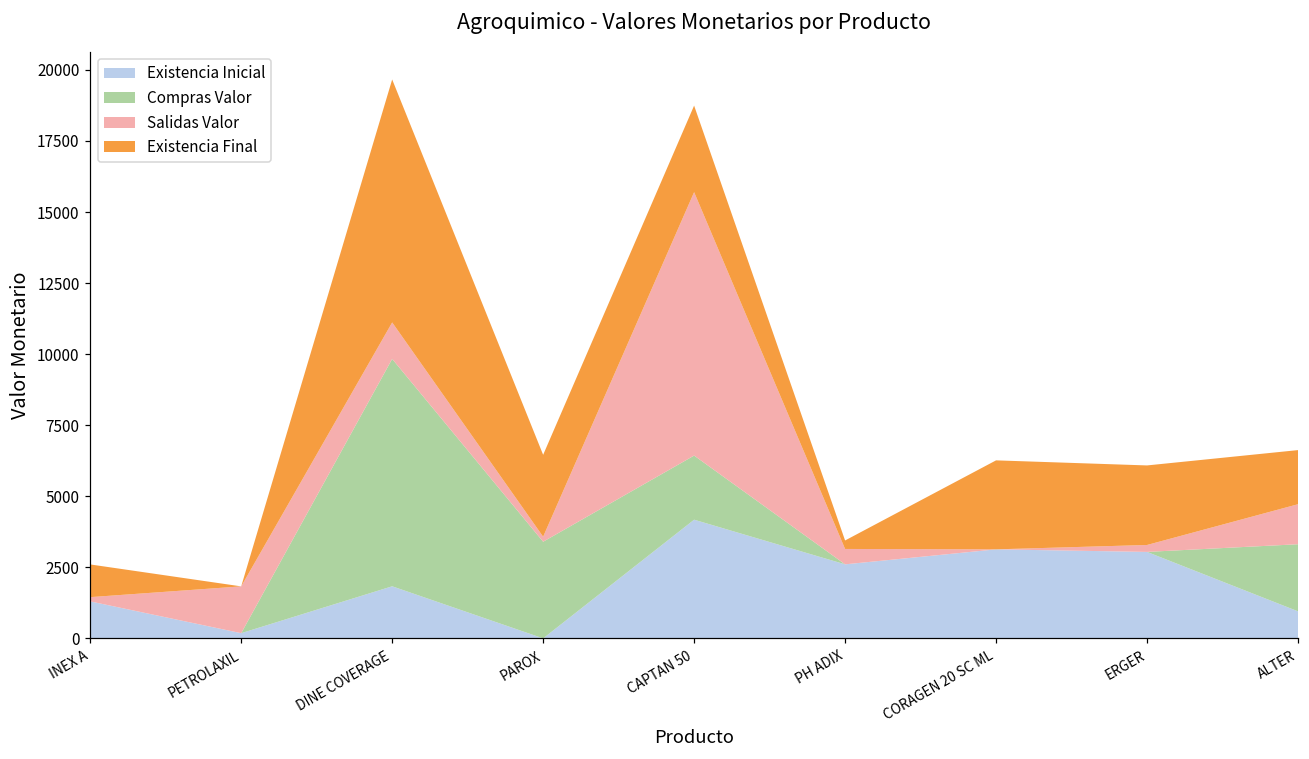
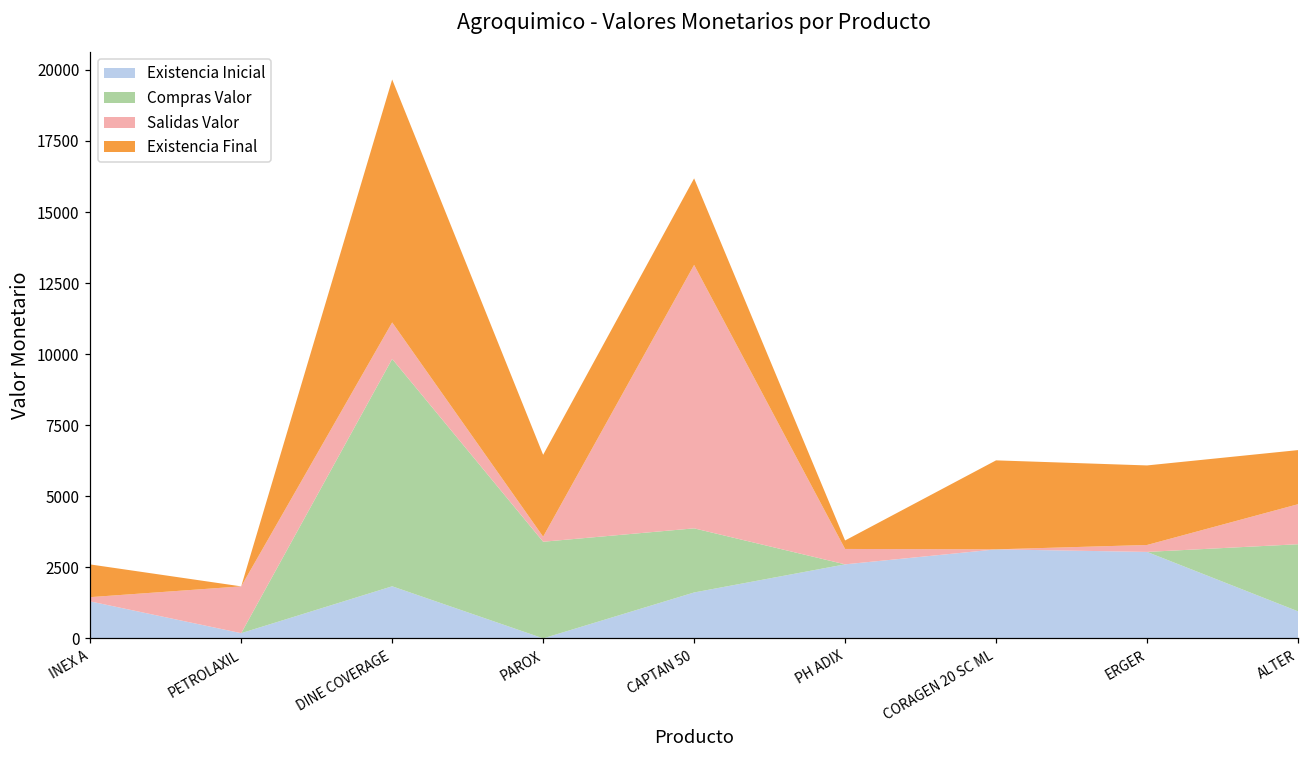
Existencia Inicial, CAPTAN 50: 4200 -> 1600
